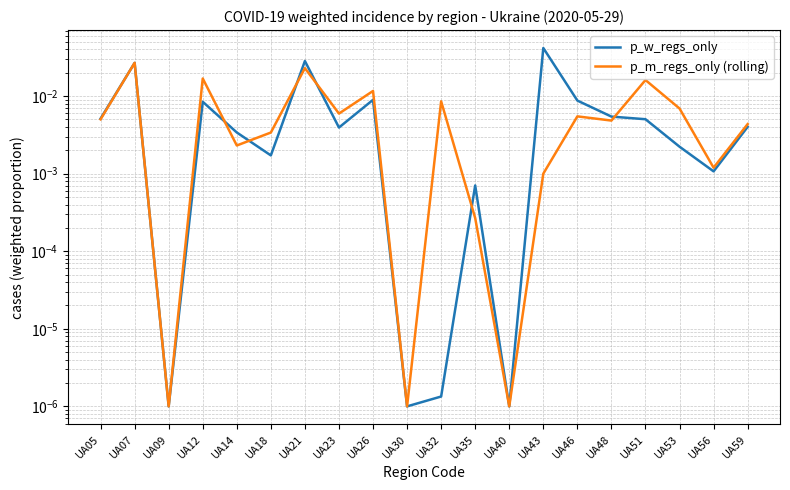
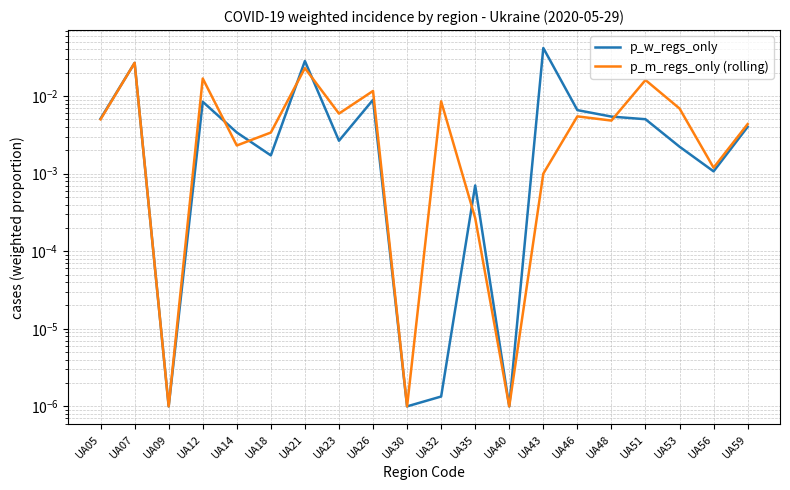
p_w_regs_only, UA23: 0.004 -> 0.0027
p_w_regs_only, UA46: 0.009 -> 0.007
